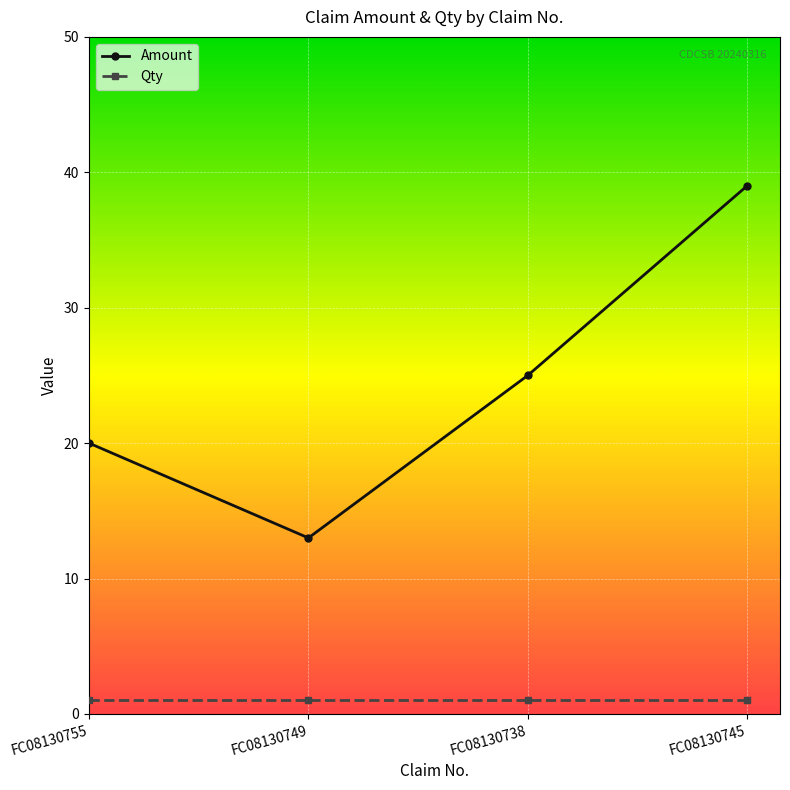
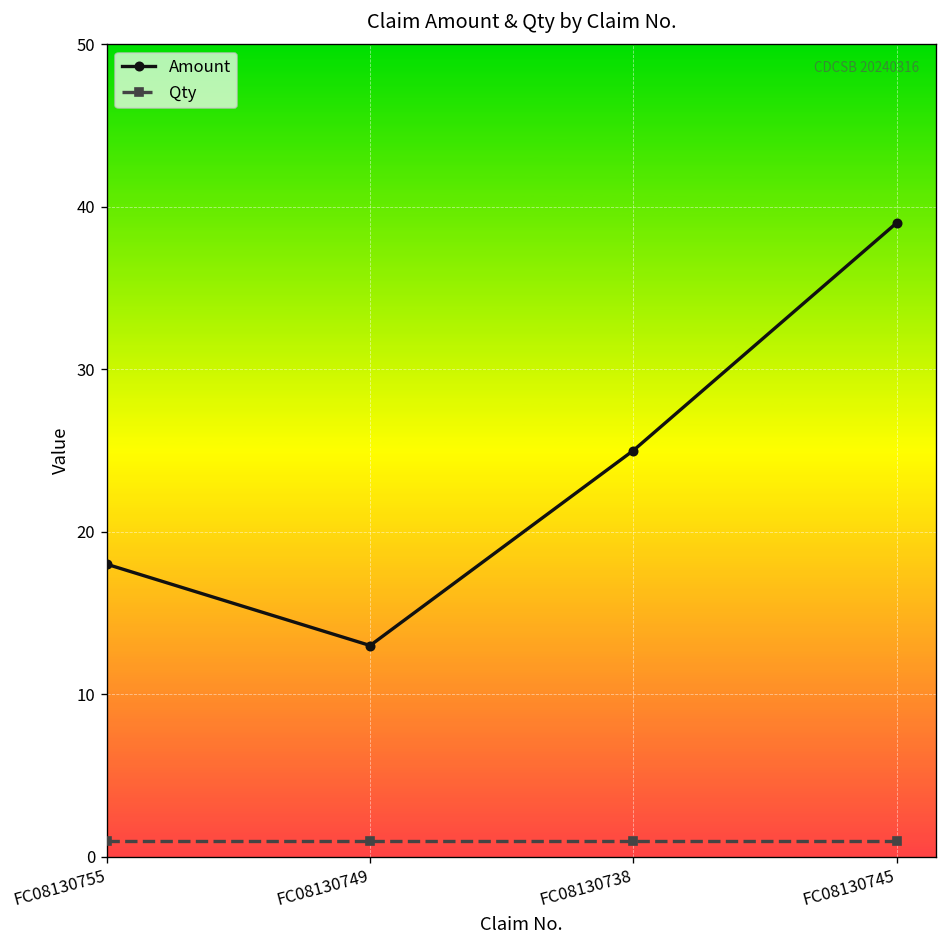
Amount, FC08130755: 20 -> 18
